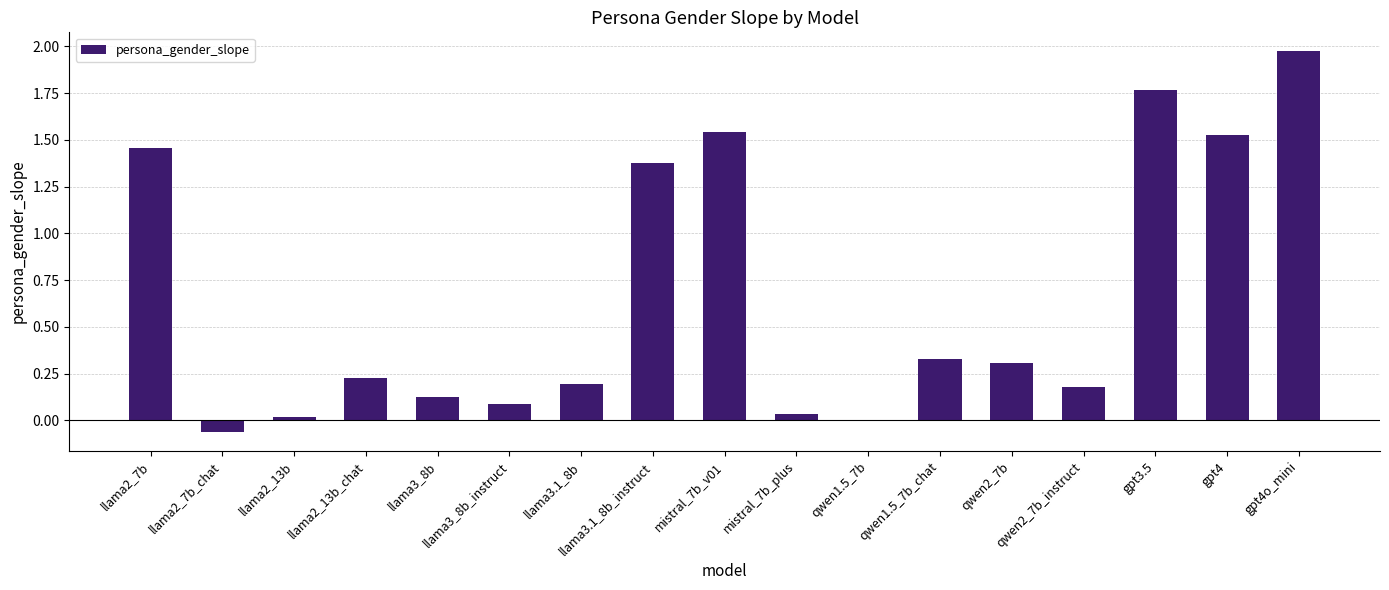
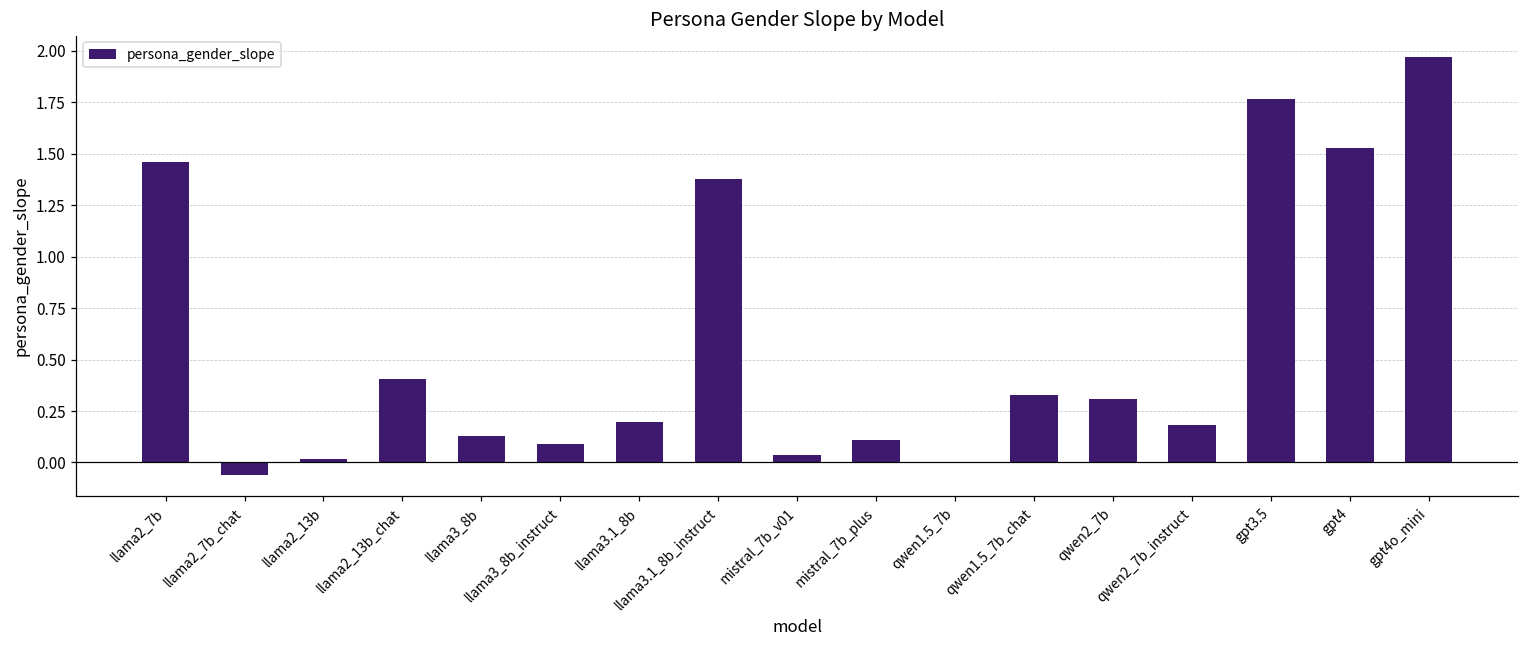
llama2_13b_chat: 0.23 -> 0.41
mistral_7b_v01: 1.54 -> 0.04
mistral_7b_plus: 0.04 -> 0.11
